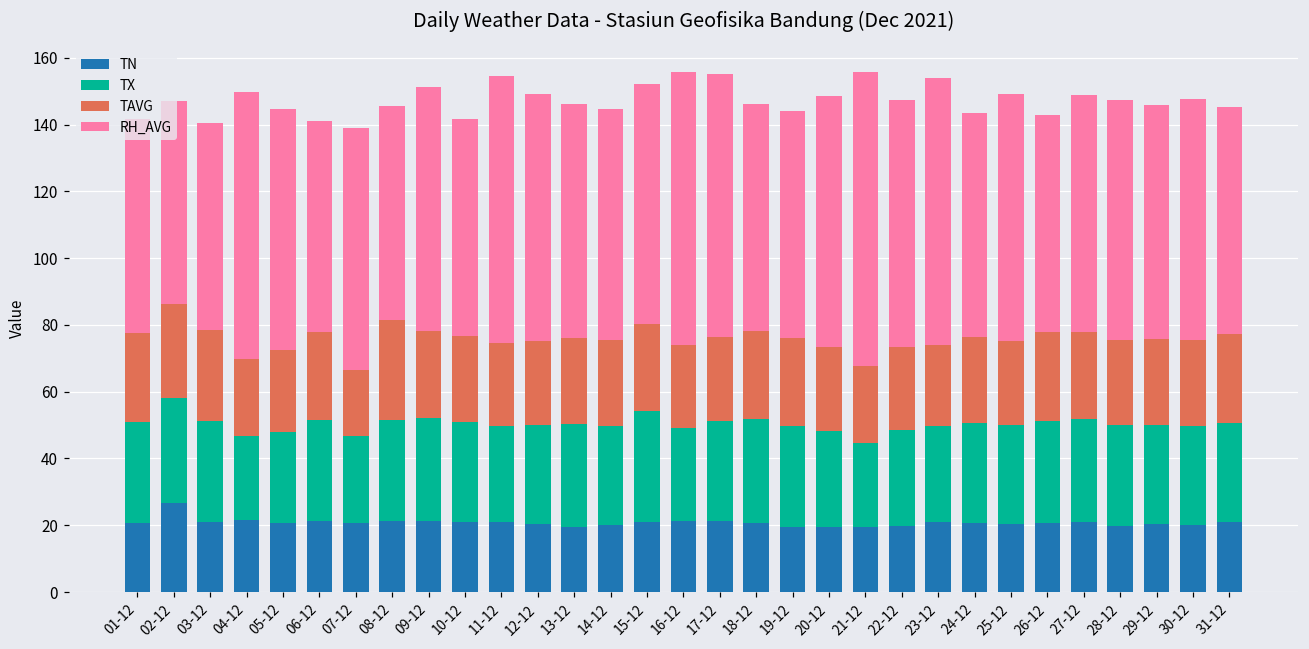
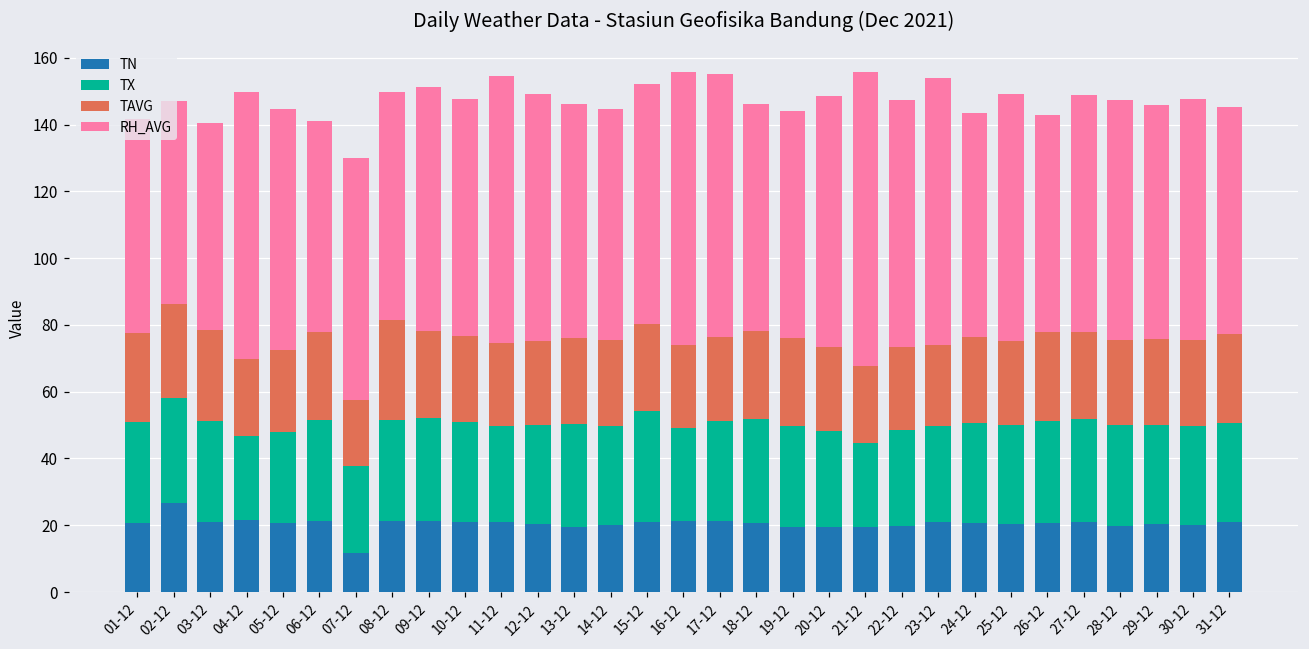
TN, 07-12: 21 -> 12
RH_AVG, 08-12: 64 -> 68
RH_AVG, 10-12: 65 -> 71
